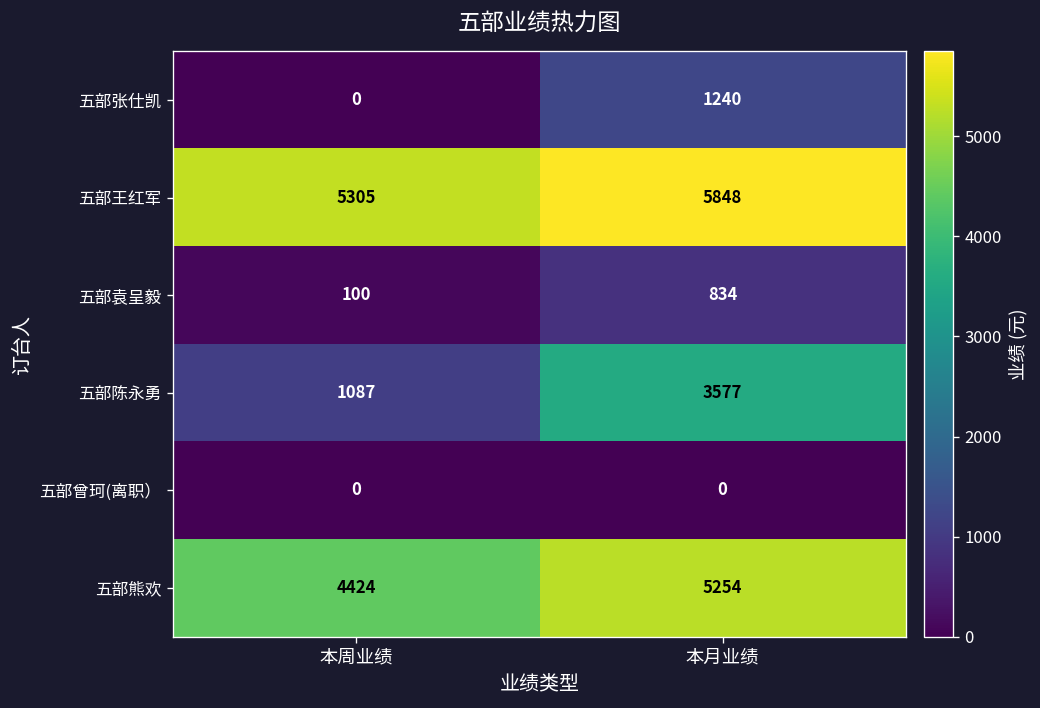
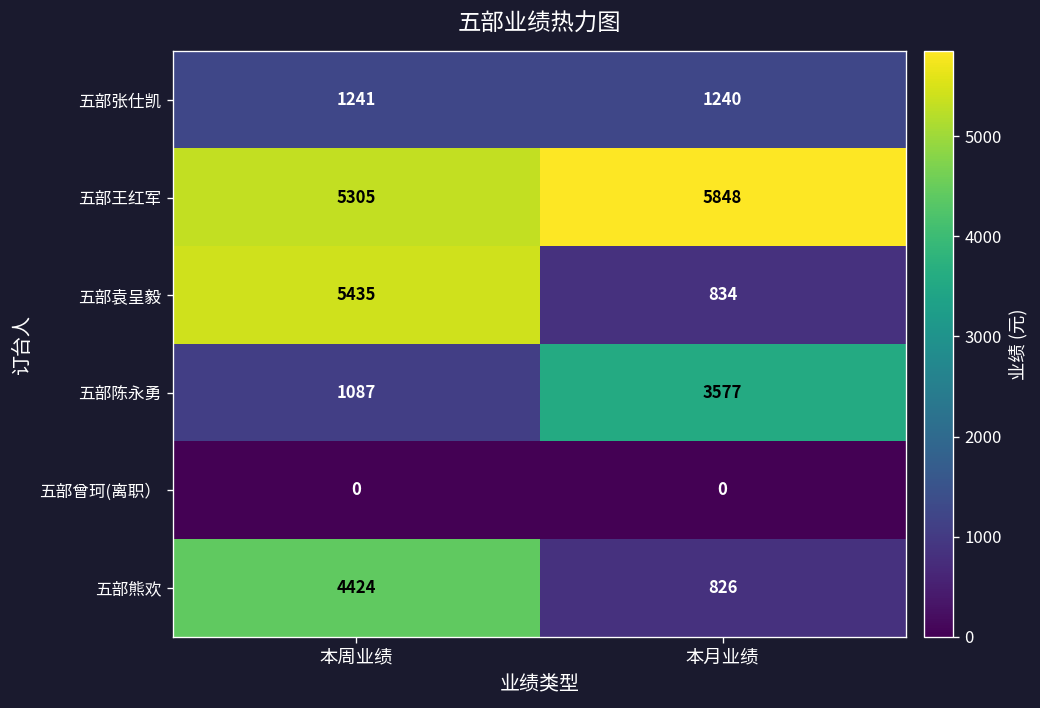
五部张仕凯, 本周业绩: 0 -> 1241
五部袁呈毅, 本周业绩: 100 -> 5435
五部熊欢, 本月业绩: 5254 -> 826
